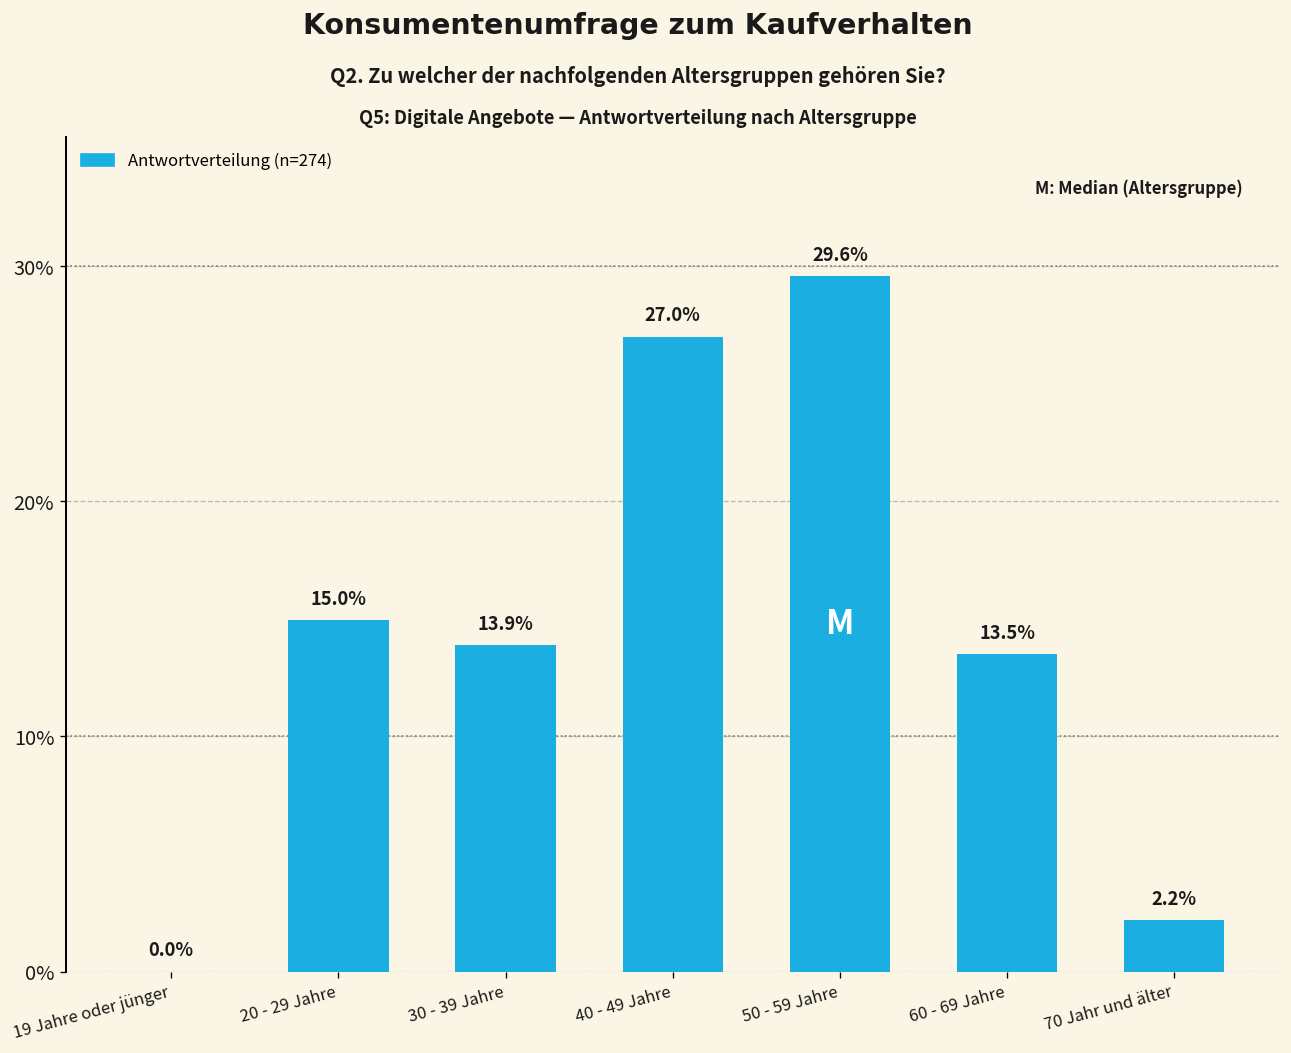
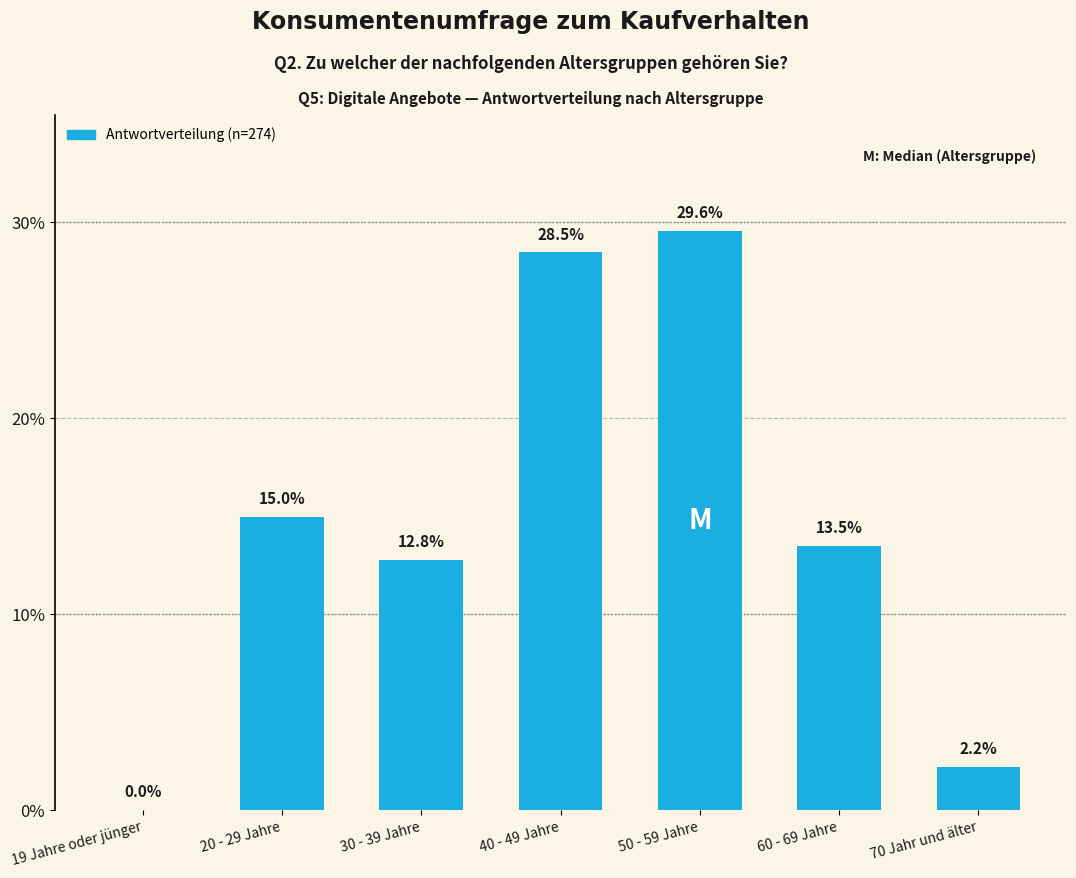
30 - 39 Jahre: 13.9% -> 12.8%
40 - 49 Jahre: 27.0% -> 28.5%
